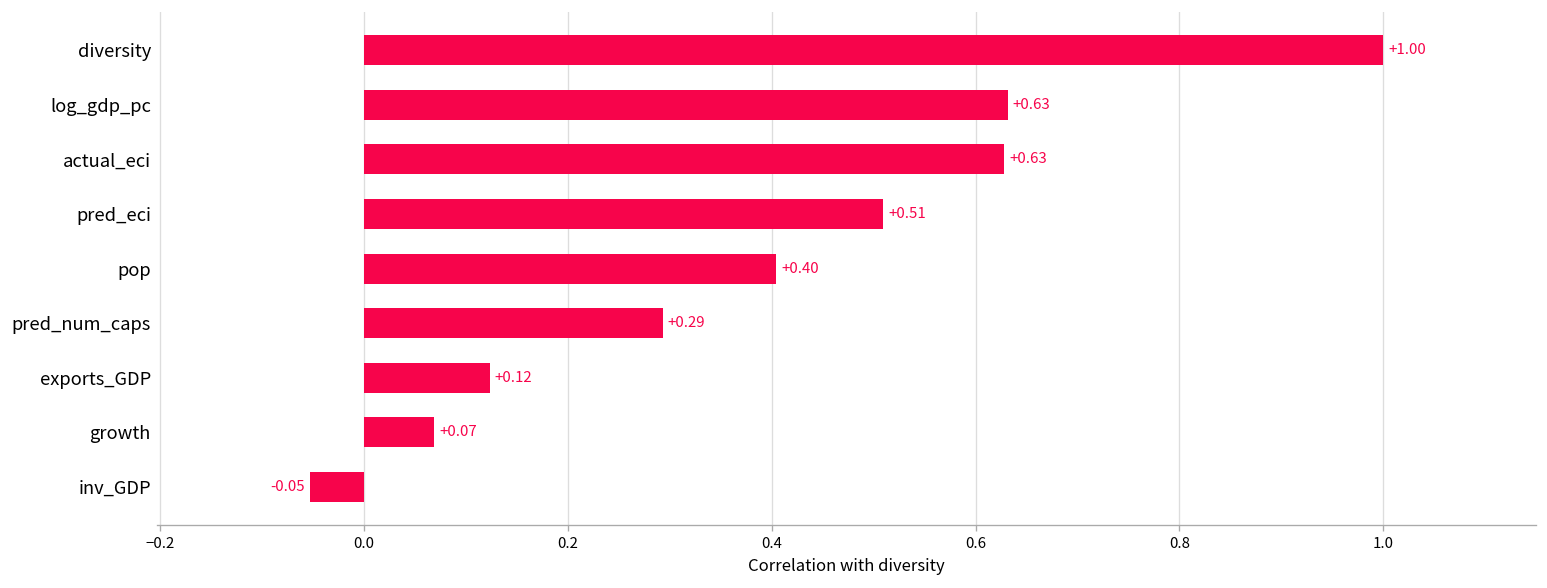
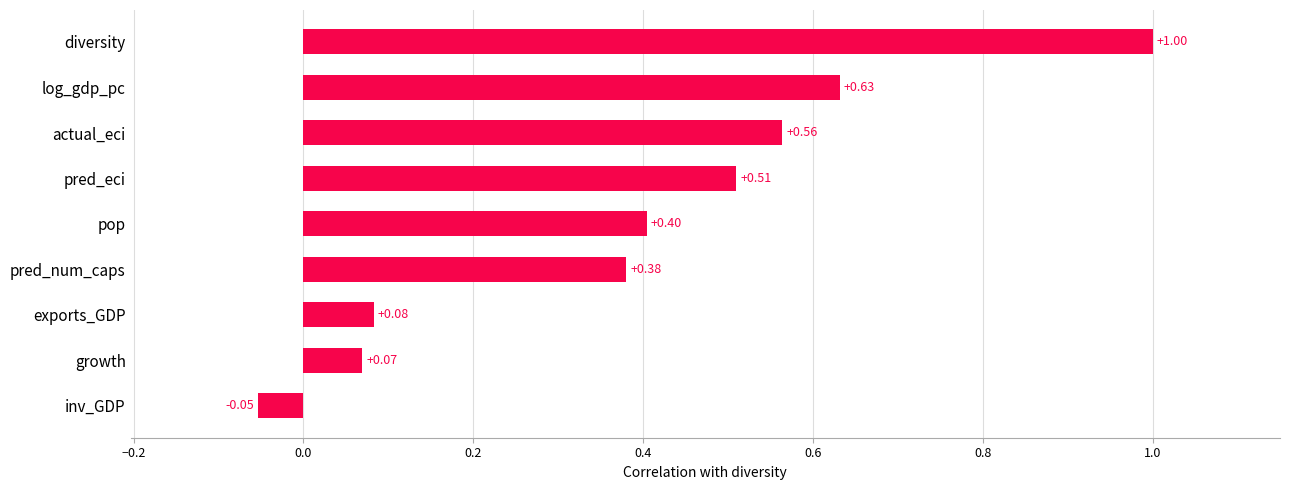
actual_eci: +0.63 -> +0.56
pred_num_caps: +0.29 -> +0.38
exports_GDP: +0.12 -> +0.08
